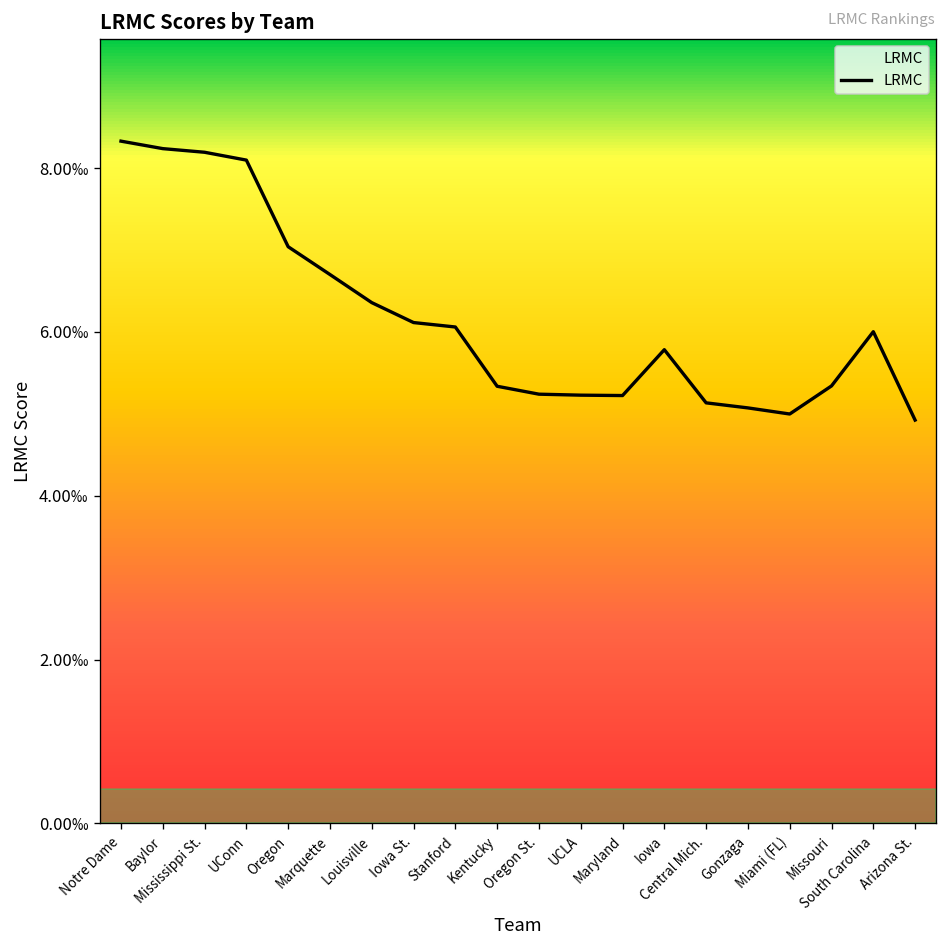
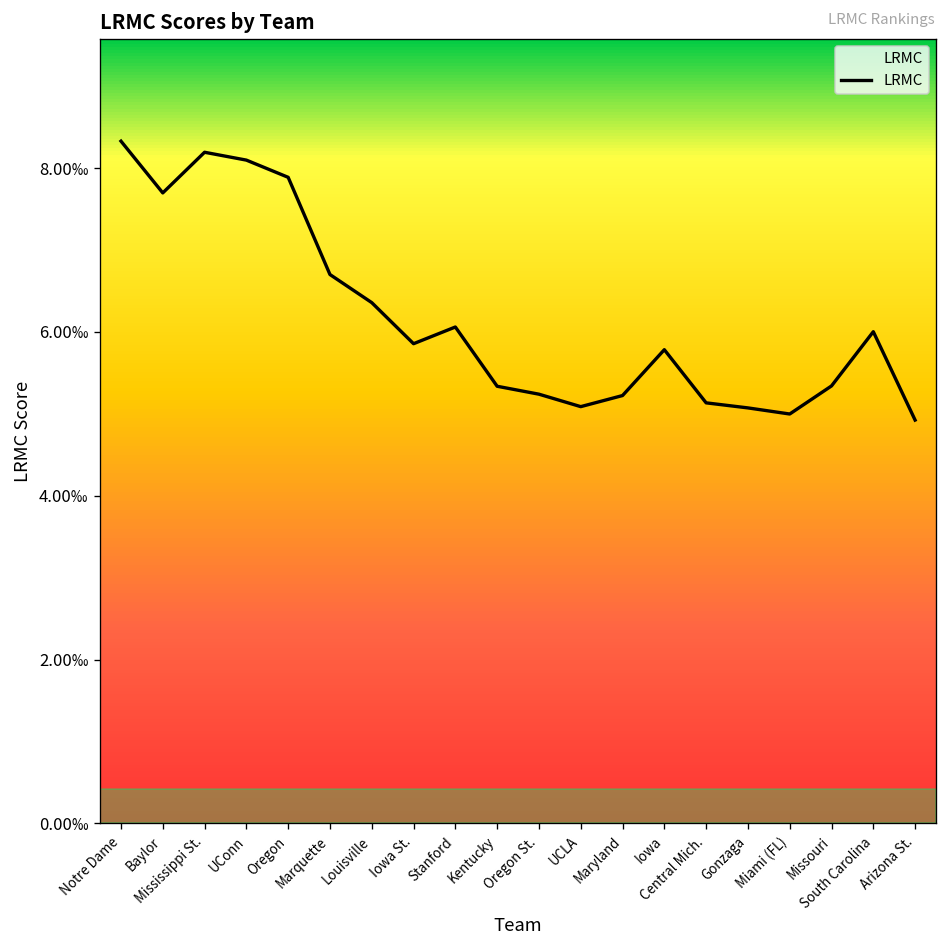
Baylor: 8.2‰ -> 7.7‰
Oregon: 7.0‰ -> 7.9‰
Iowa St.: 6.1‰ -> 5.9‰
UCLA: 5.2‰ -> 5.1‰
